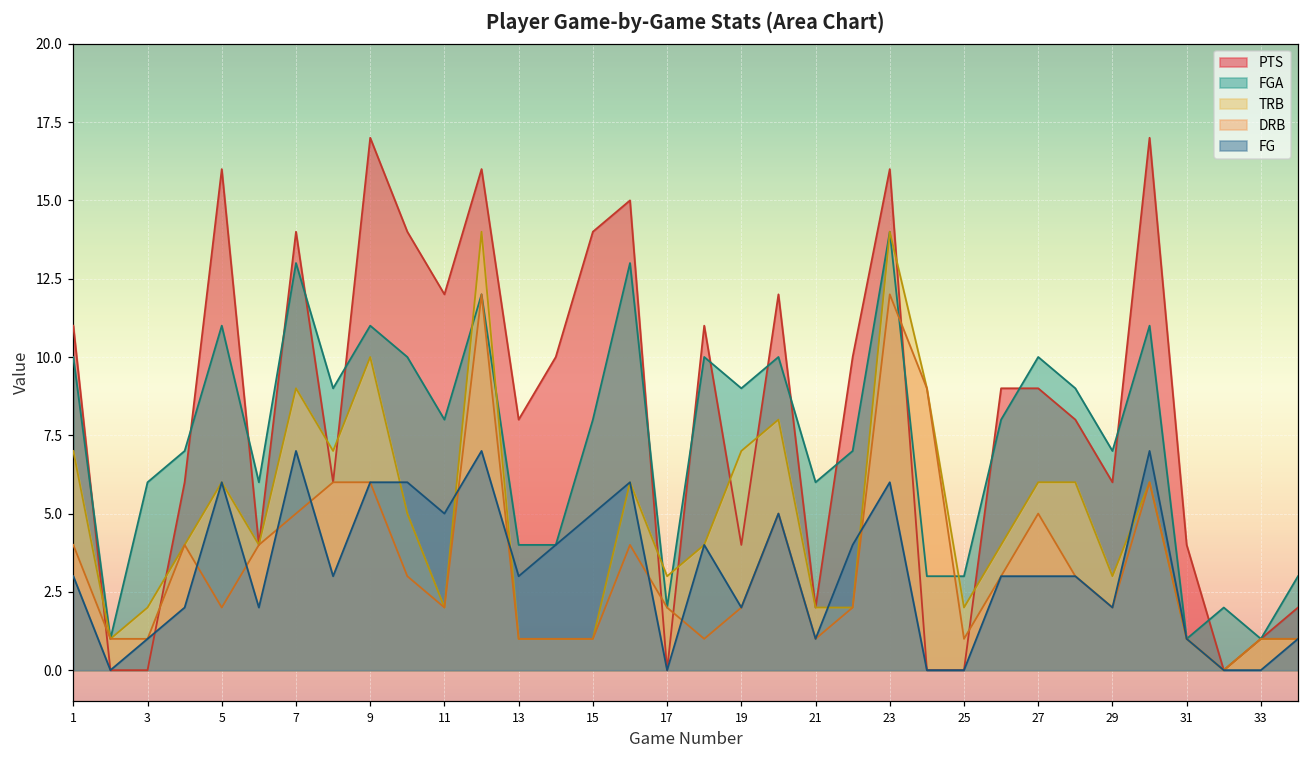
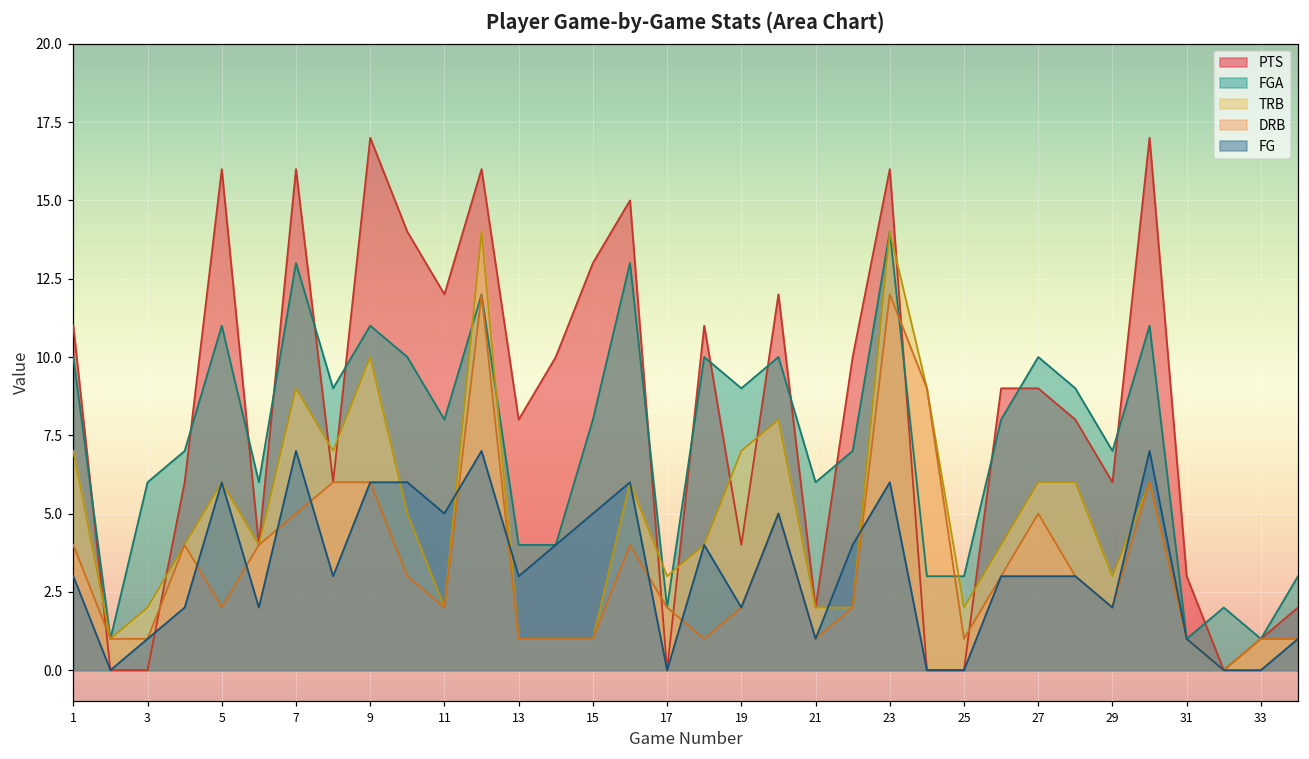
PTS, 7: 14 -> 16
PTS, 15: 14 -> 13
PTS, 31: 4 -> 3
